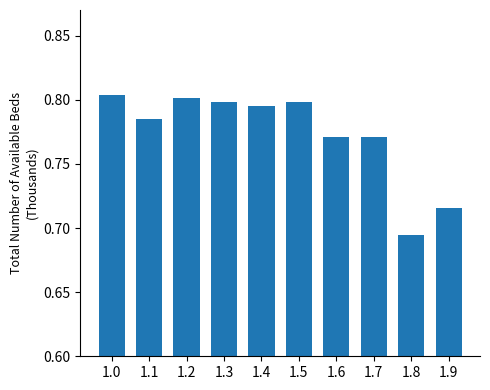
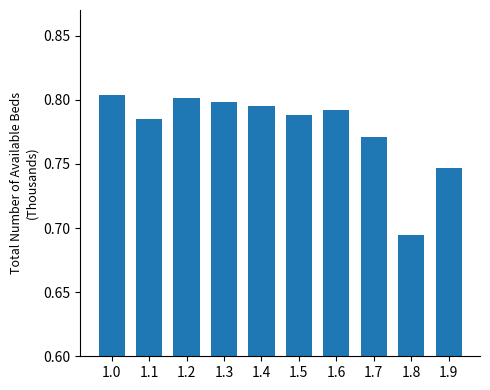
1.5: 0.798 -> 0.788
1.6: 0.771 -> 0.792
1.9: 0.716 -> 0.747
